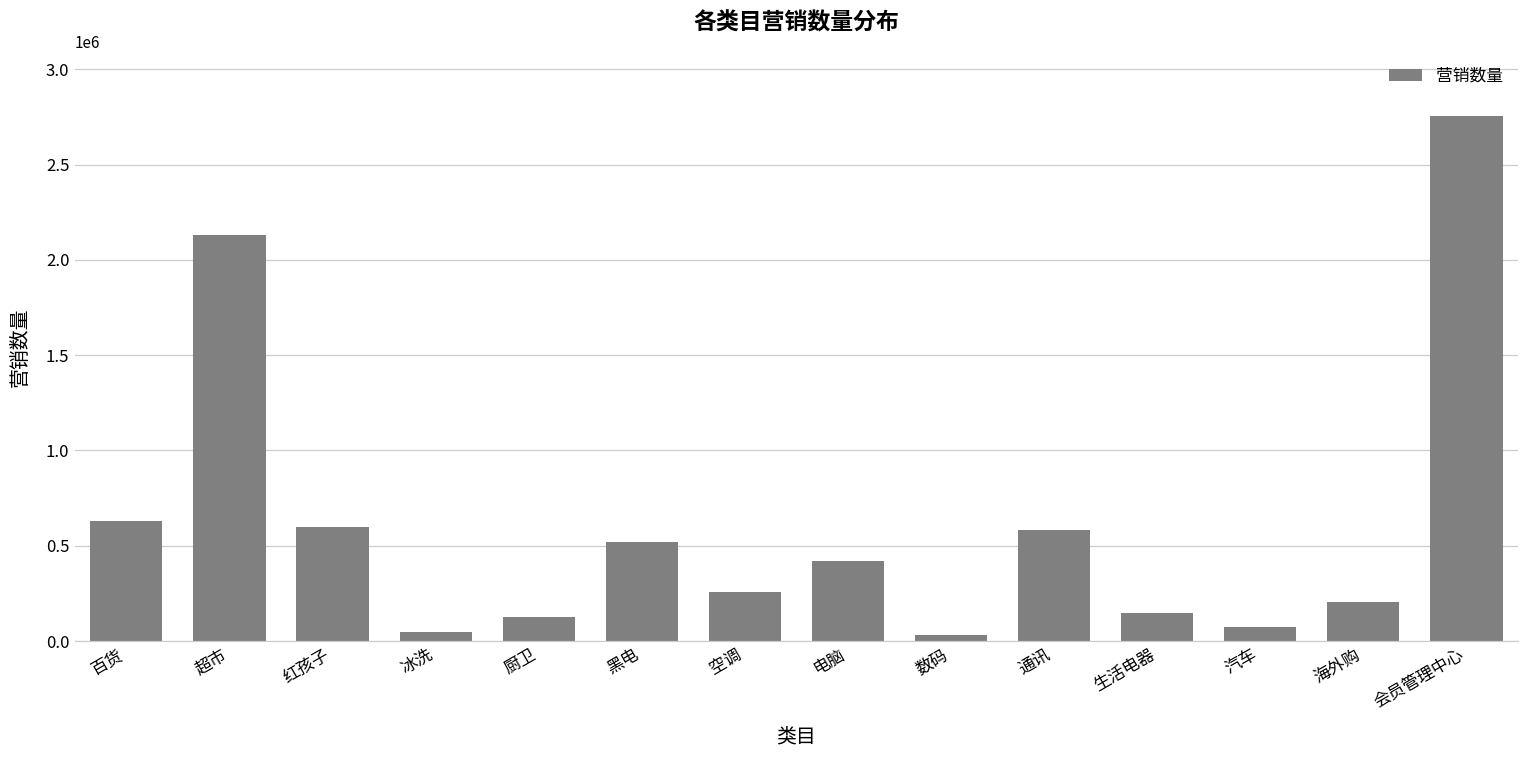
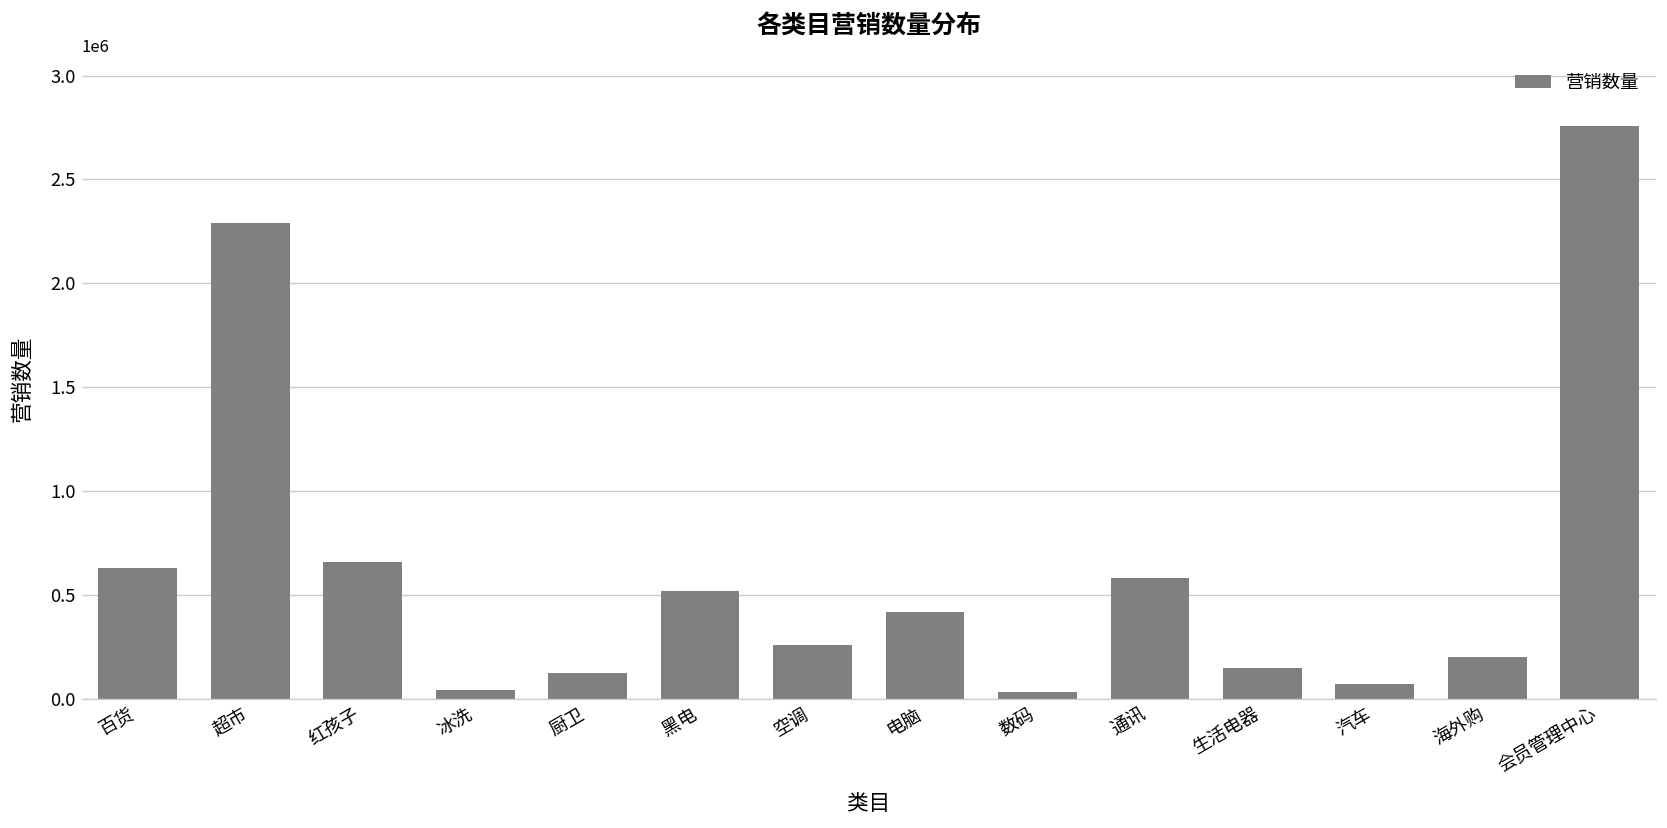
超市: 2130000 -> 2290000
红孩子: 600000 -> 660000
